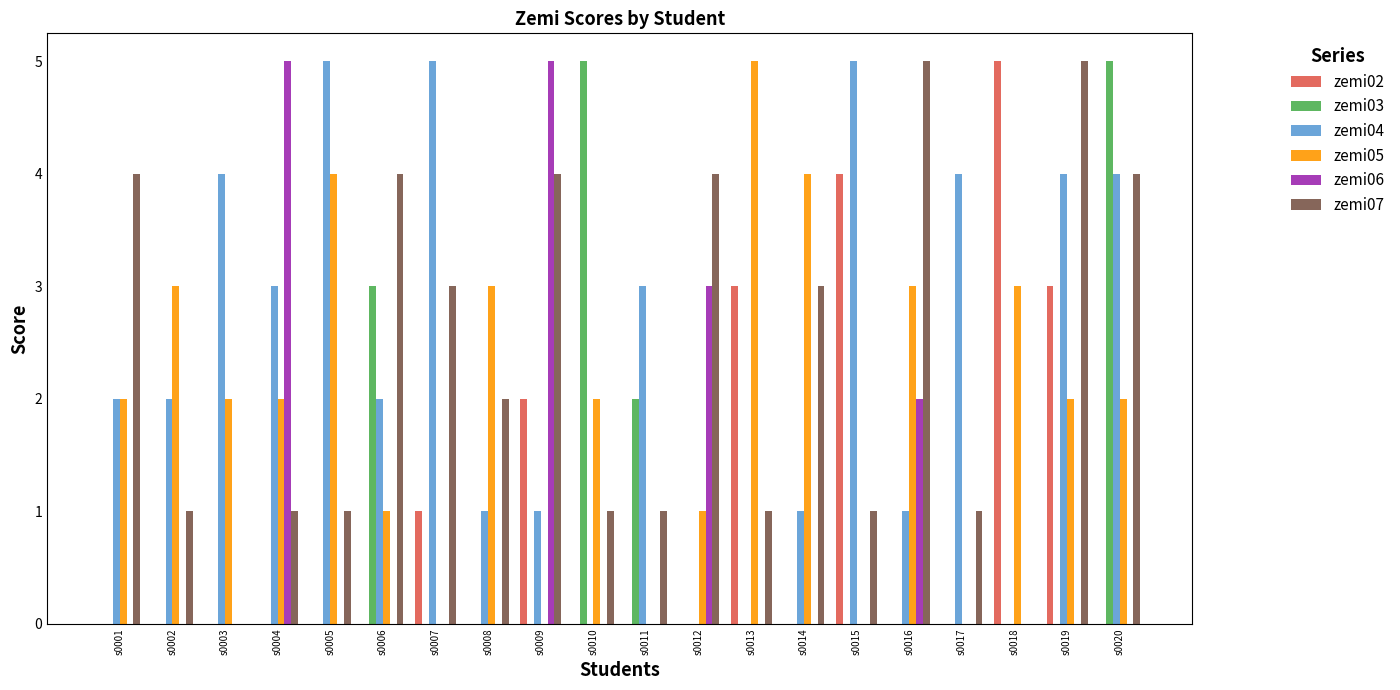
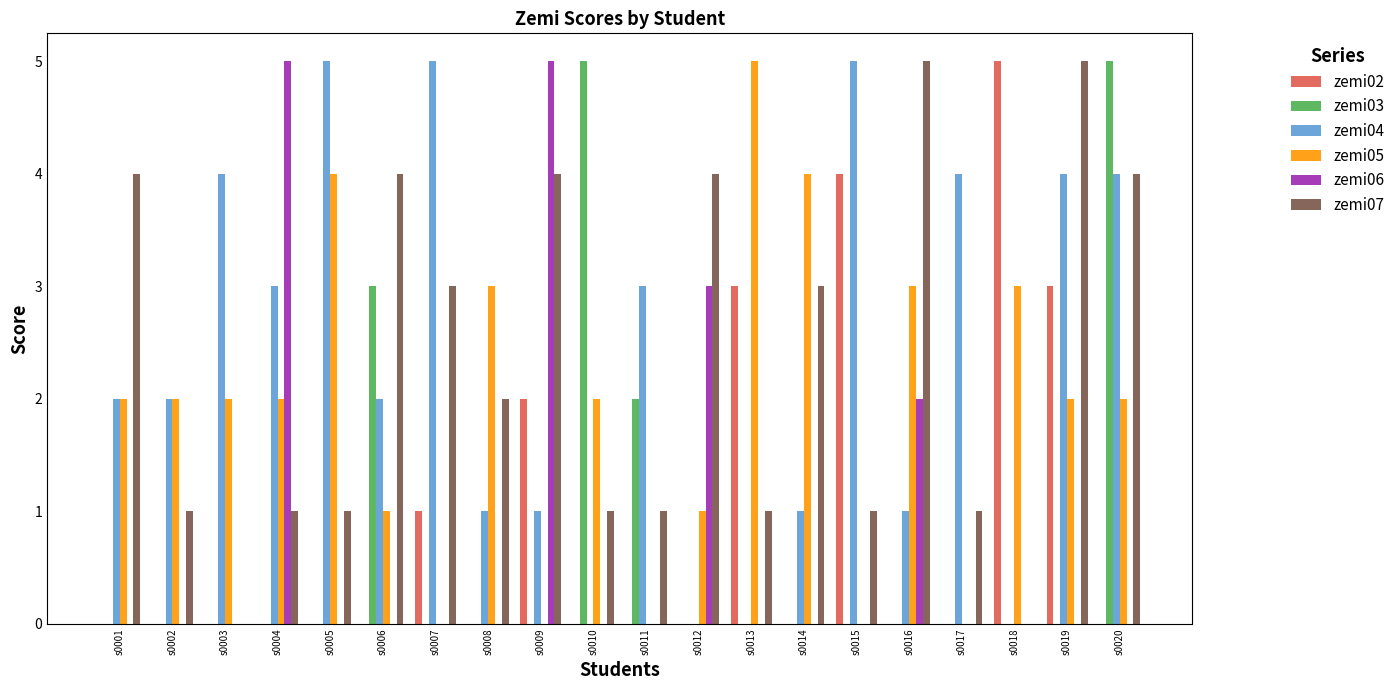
zemi05, s0002: 3 -> 2
